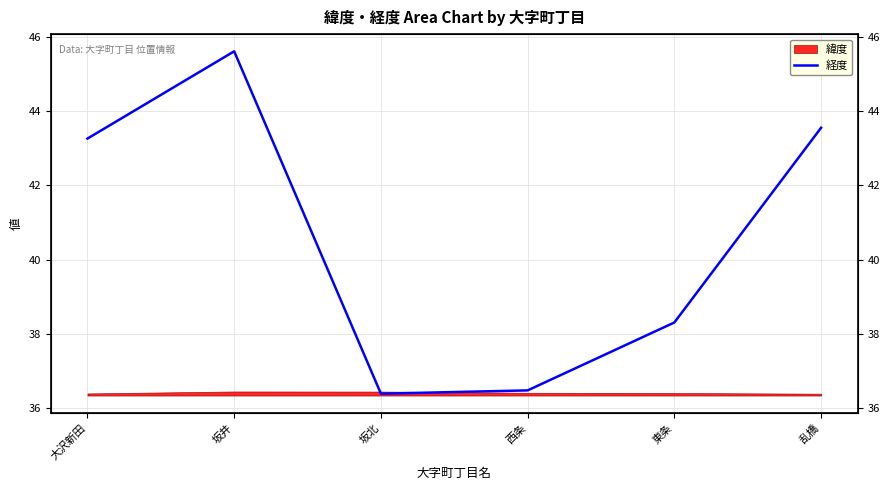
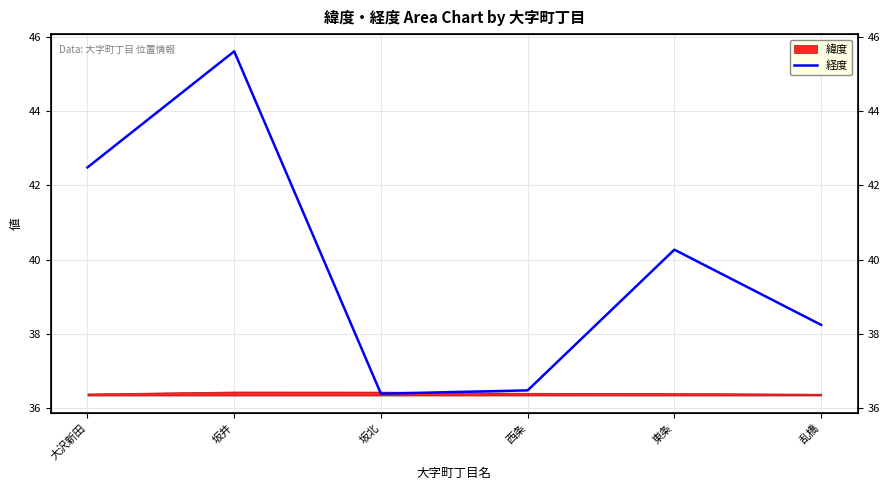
経度, 大沢新田: 43.3 -> 42.5
経度, 東条: 38.3 -> 40.3
経度, 乱橋: 43.6 -> 38.2
